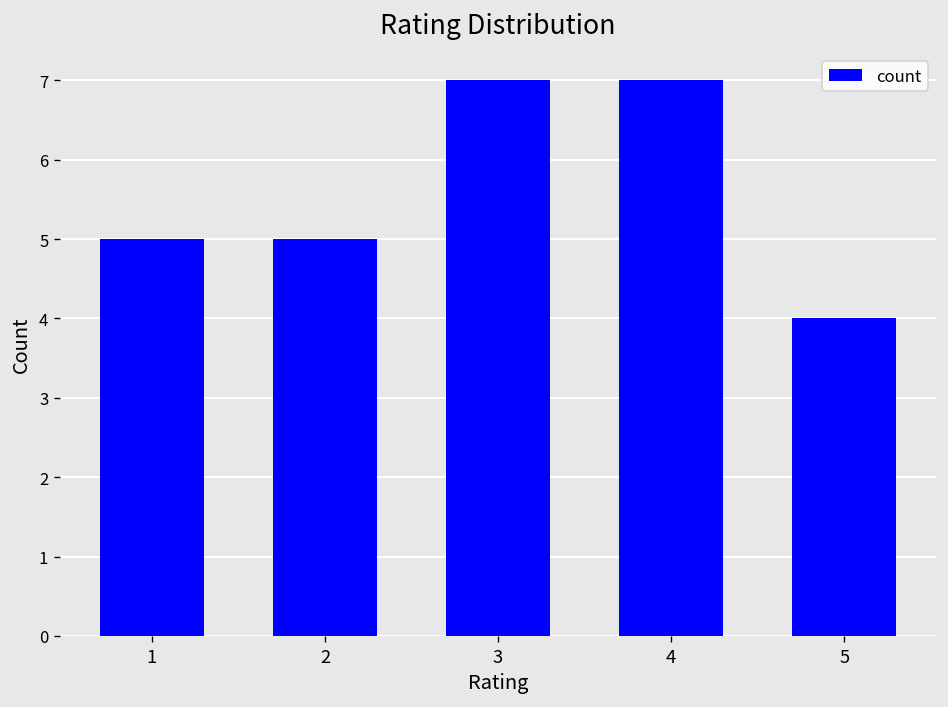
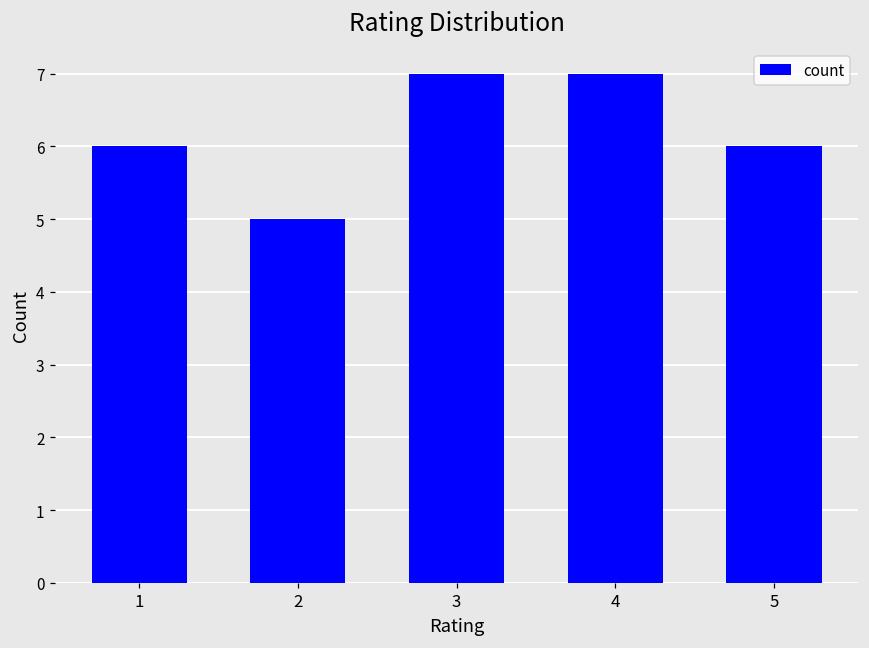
1: 5 -> 6
5: 4 -> 6
